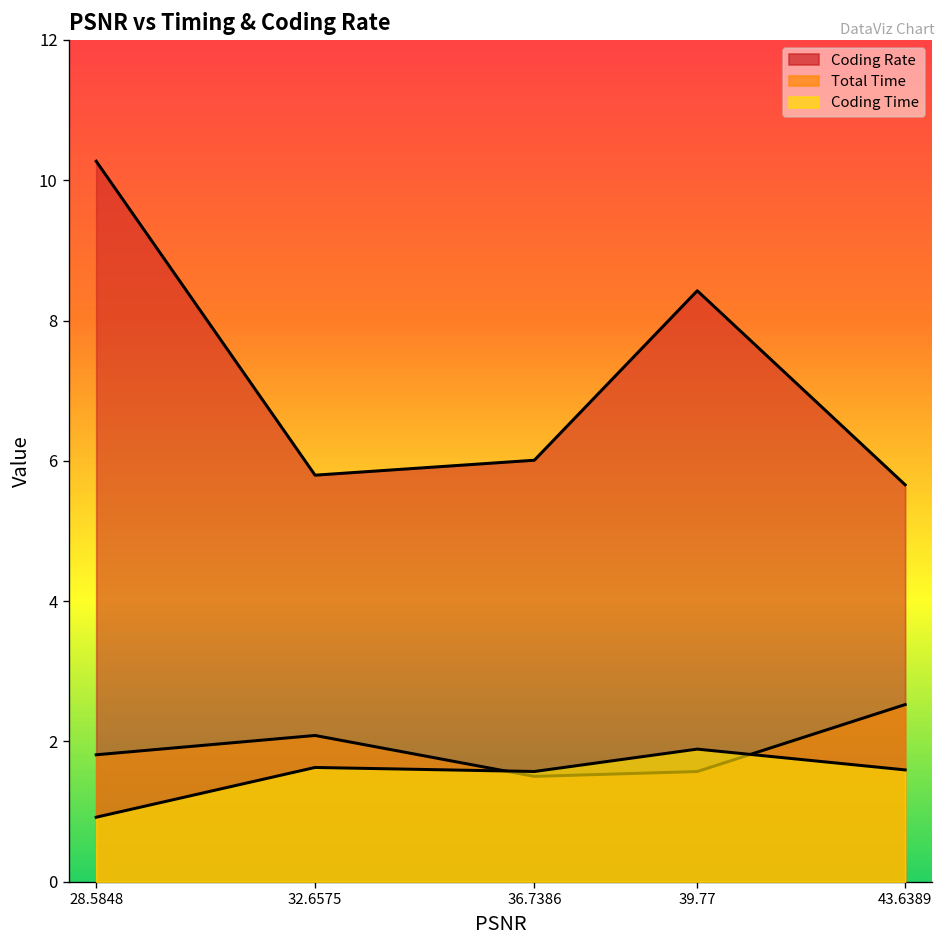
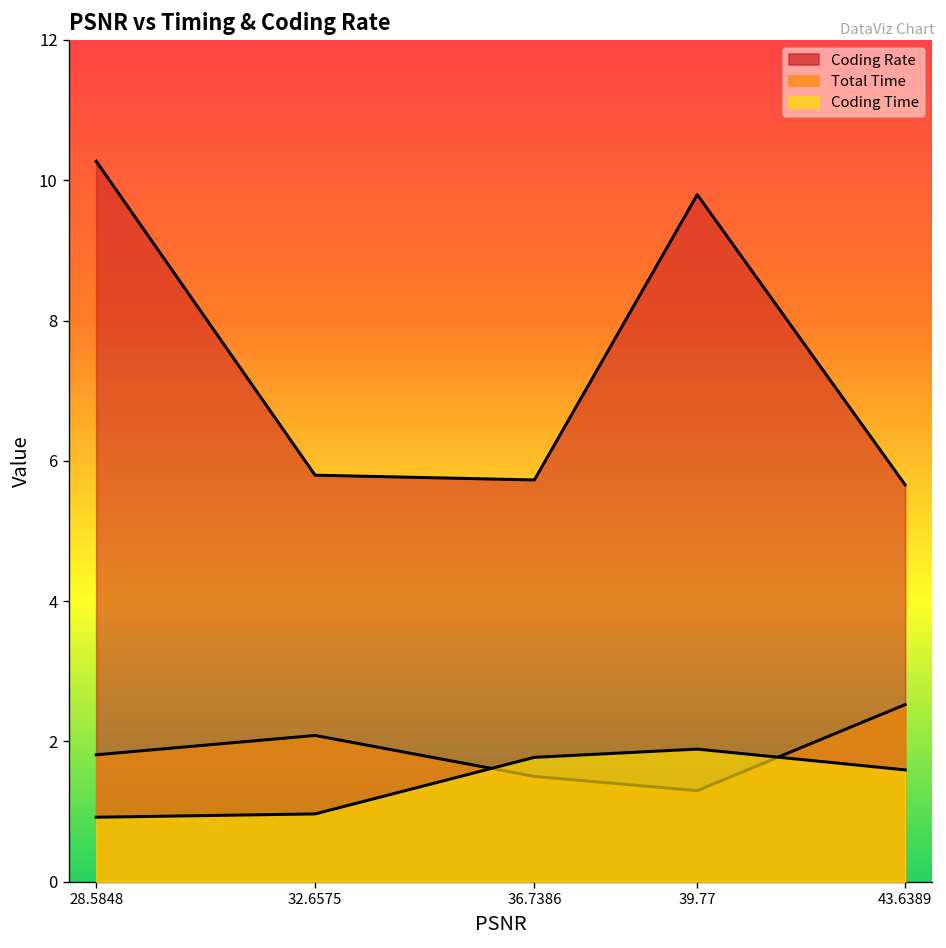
Coding Time, 32.6575: 1.6 -> 1.0
Coding Rate, 36.7386: 6.0 -> 5.7
Coding Time, 36.7386: 1.6 -> 1.8
Coding Rate, 39.77: 8.4 -> 9.8
Total Time, 39.77: 1.6 -> 1.3
